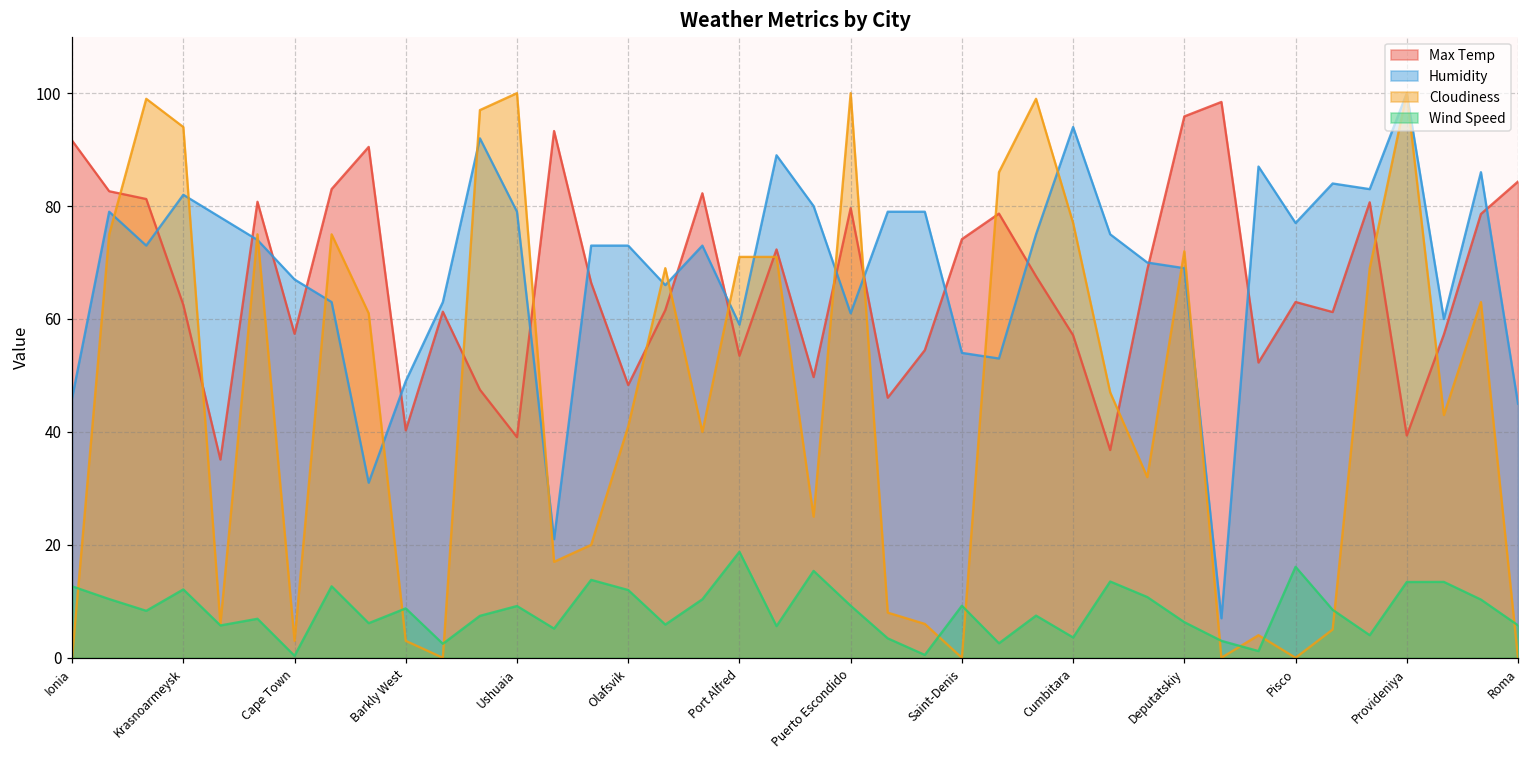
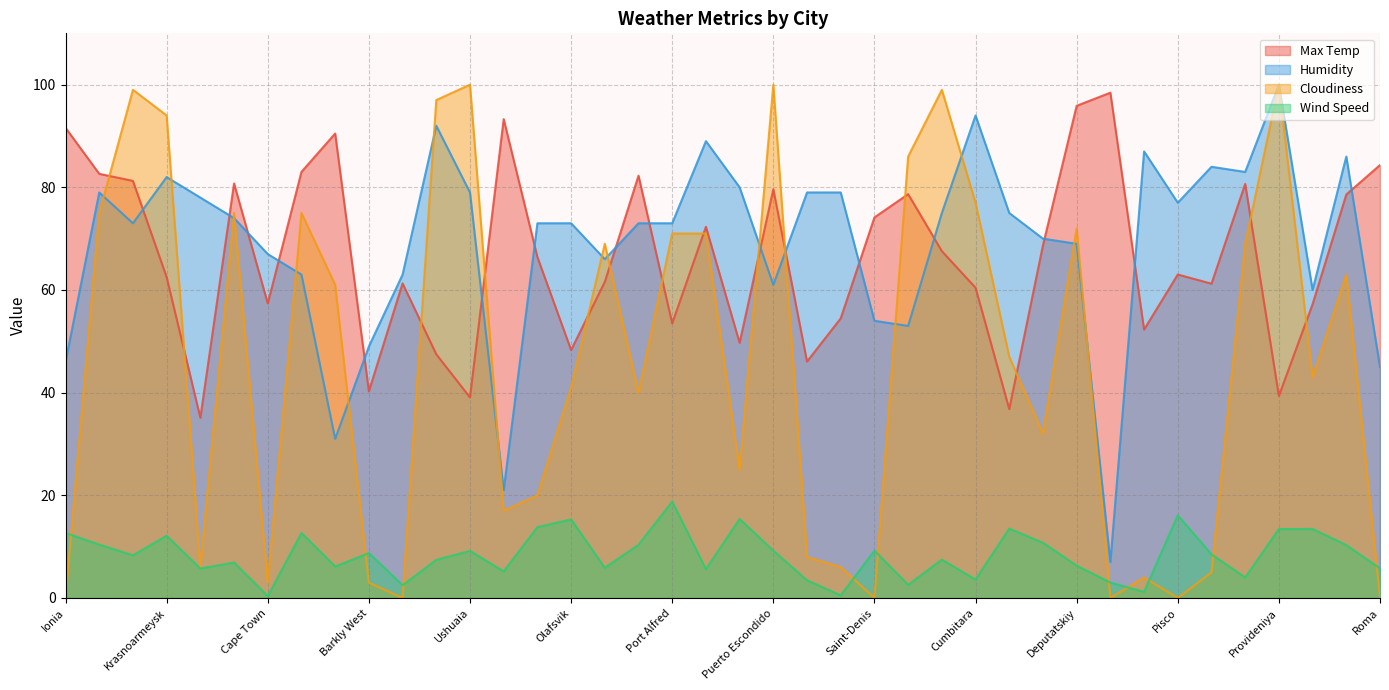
Wind Speed, Olafsvik: 12 -> 15
Humidity, Port Alfred: 59 -> 73
Max Temp, Cumbitara: 57 -> 60
